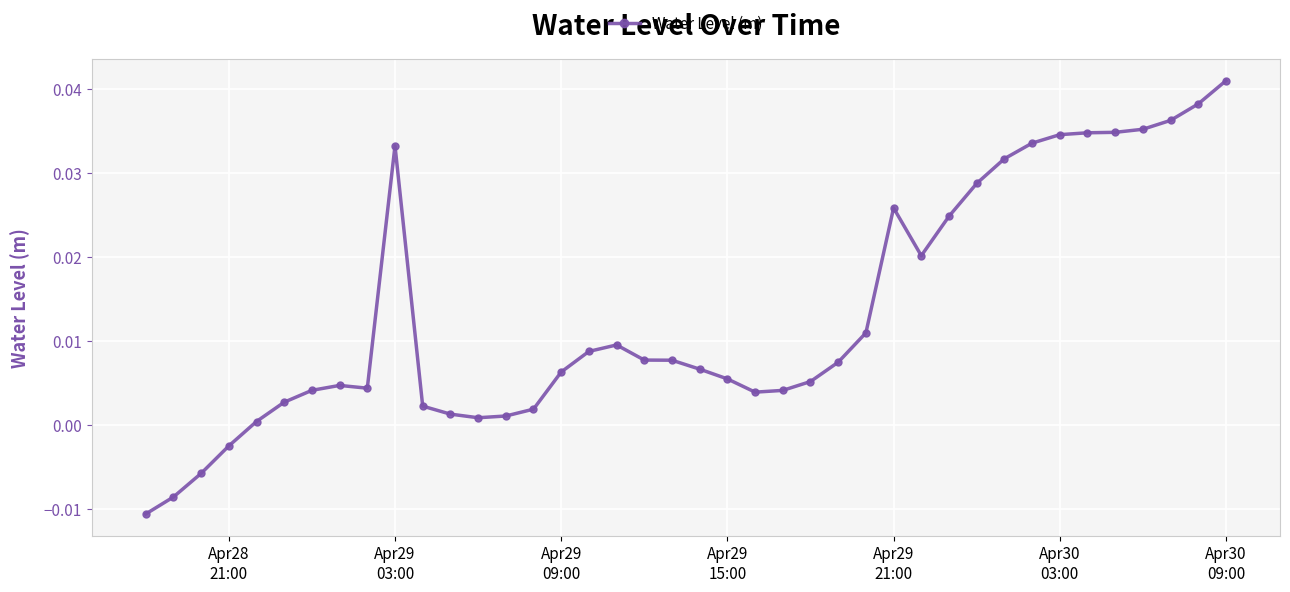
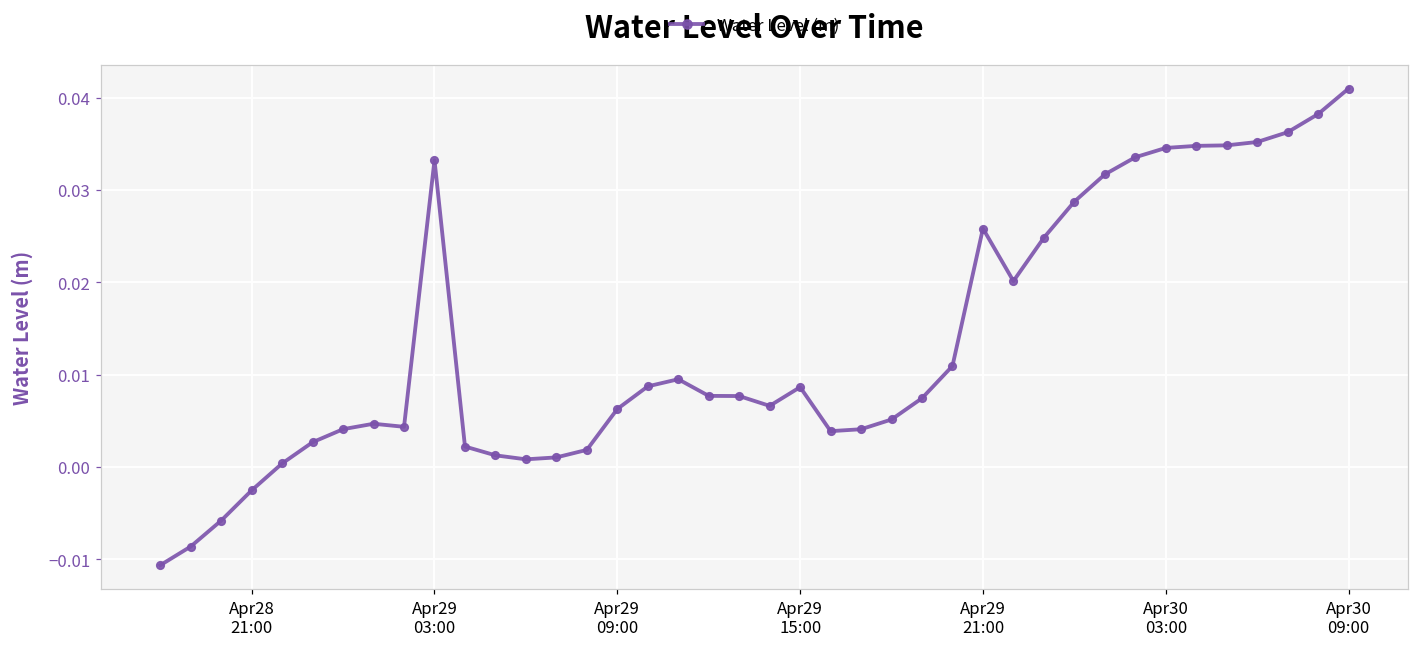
Apr29 15:00: 0.005 -> 0.009
